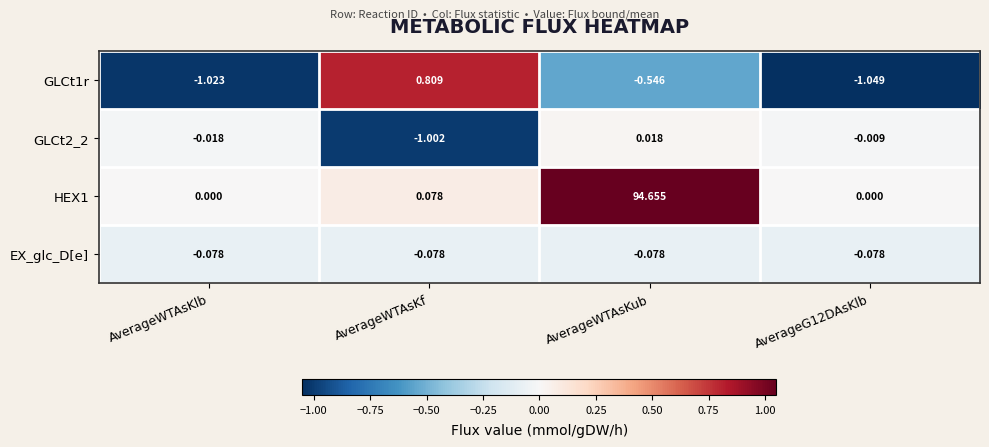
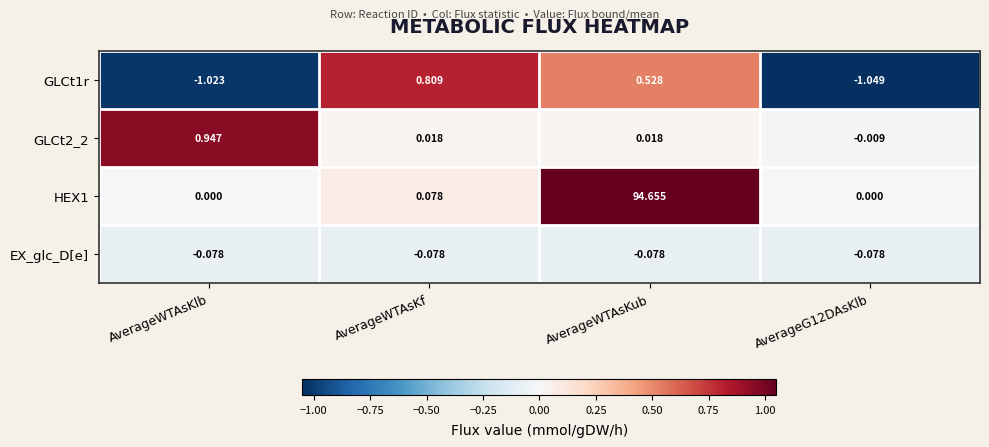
GLCt1r, AverageWTAsKub: -0.546 -> 0.528
GLCt2_2, AverageWTAsKlb: -0.018 -> 0.947
GLCt2_2, AverageWTAsKf: -1.002 -> 0.018
